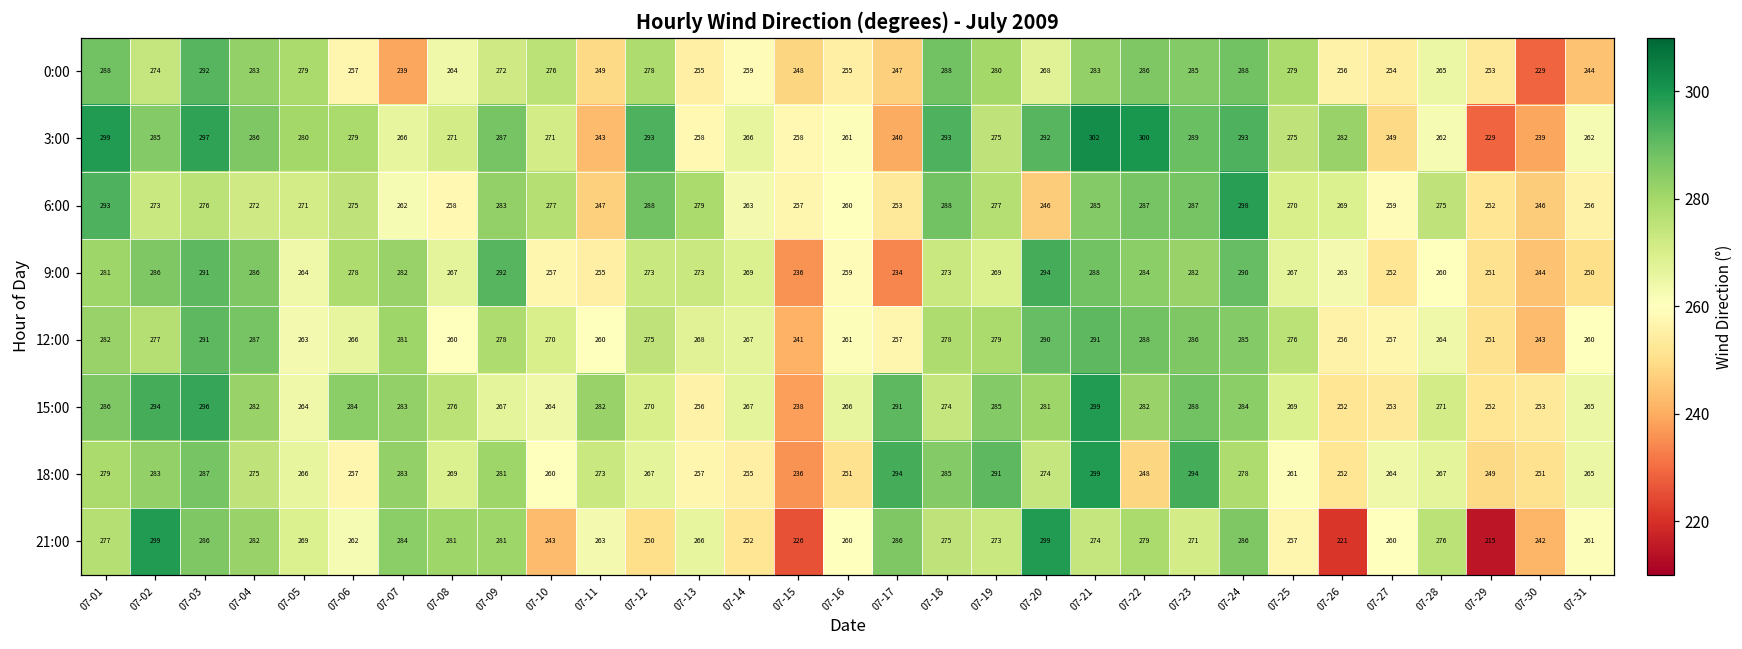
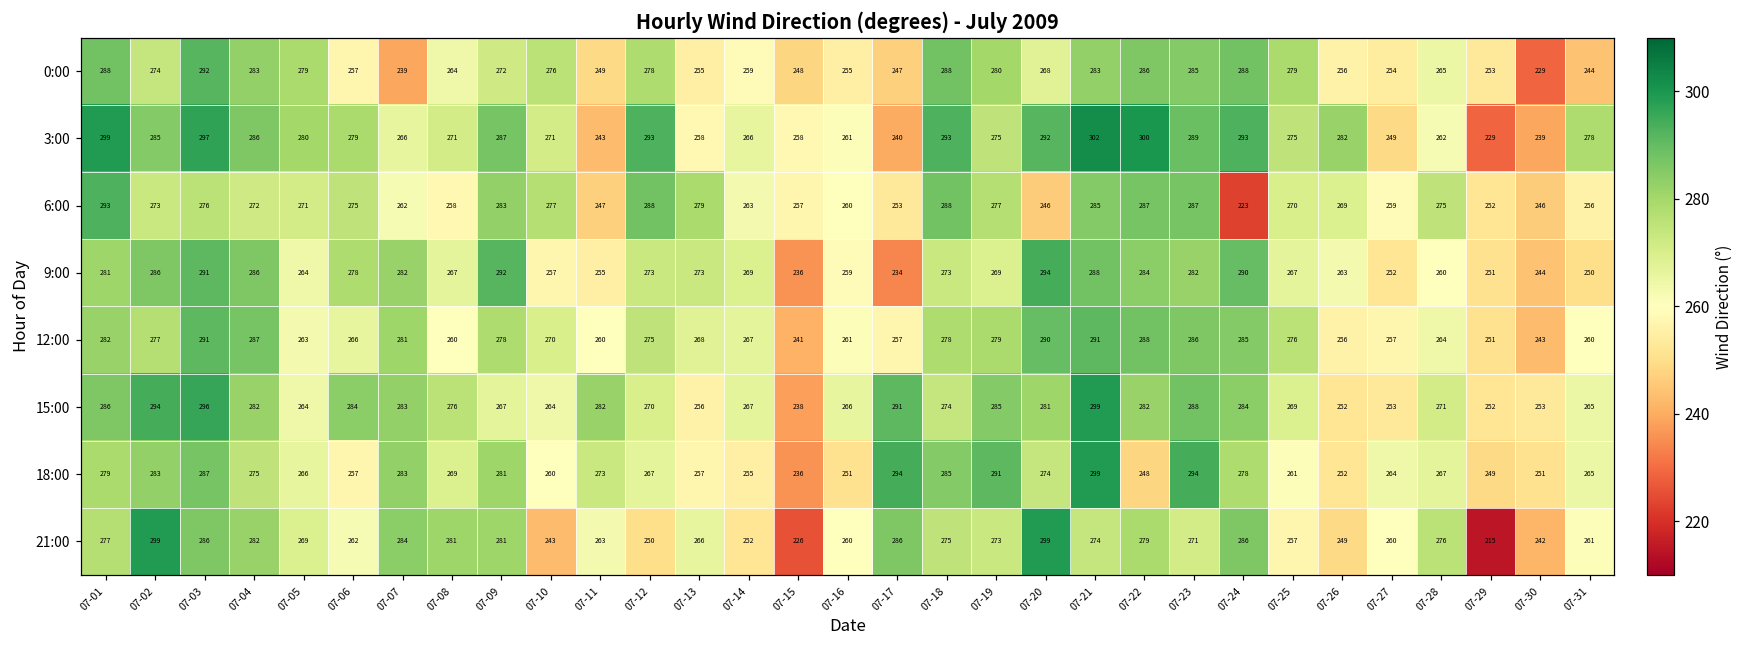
3:00, 07-31: 262 -> 278
6:00, 07-24: 298 -> 223
21:00, 07-26: 221 -> 249
